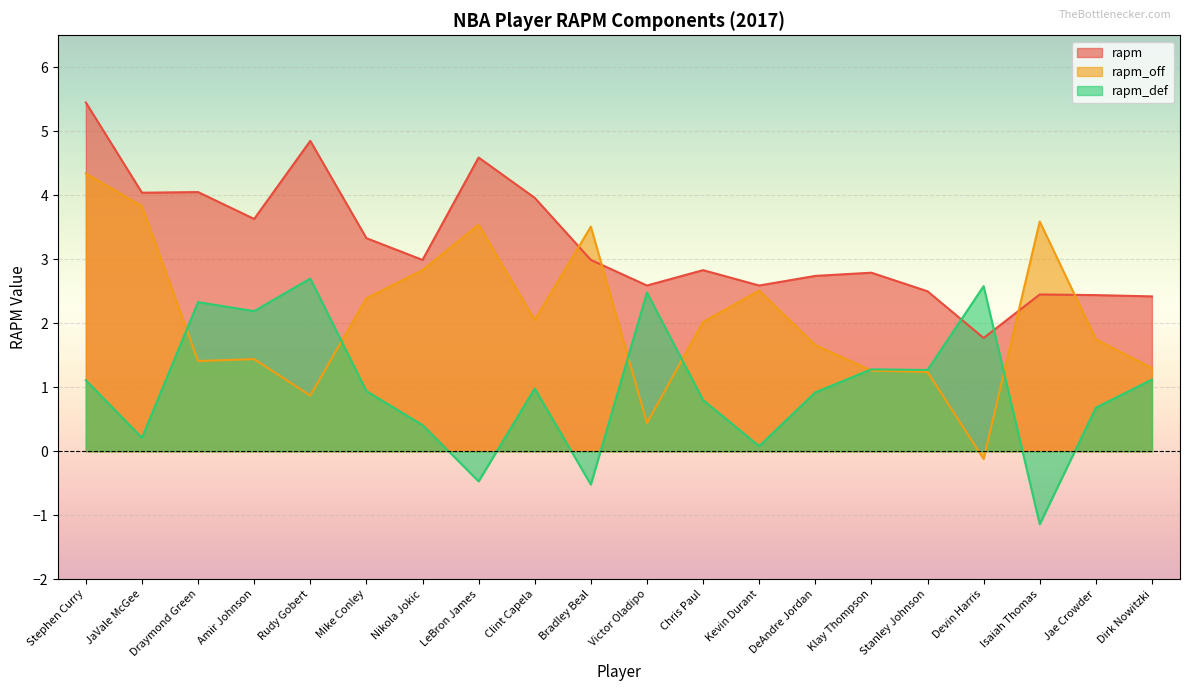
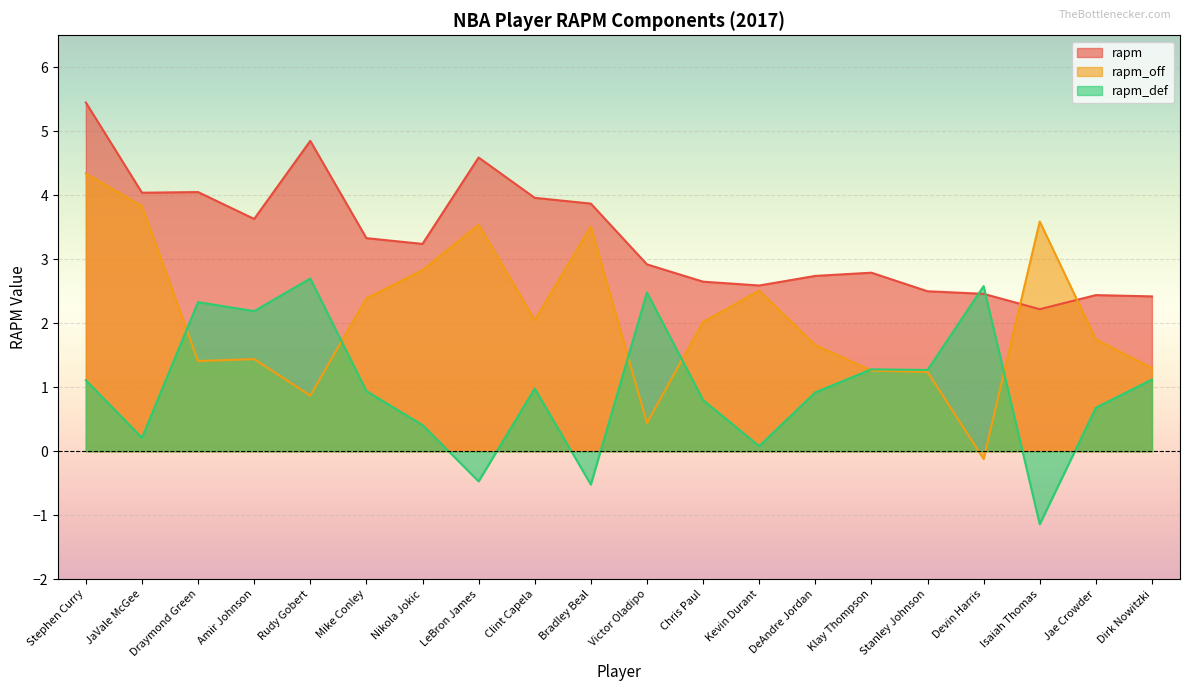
rapm, Nikola Jokic: 3.0 -> 3.2
rapm, Bradley Beal: 3.0 -> 3.9
rapm, Victor Oladipo: 2.6 -> 2.9
rapm, Chris Paul: 2.8 -> 2.7
rapm, Devin Harris: 1.8 -> 2.5
rapm, Isaiah Thomas: 2.5 -> 2.2
